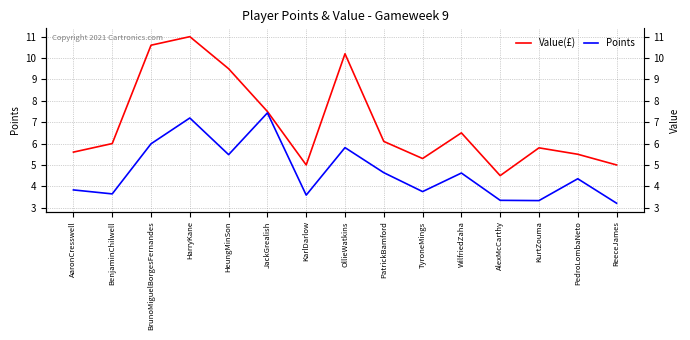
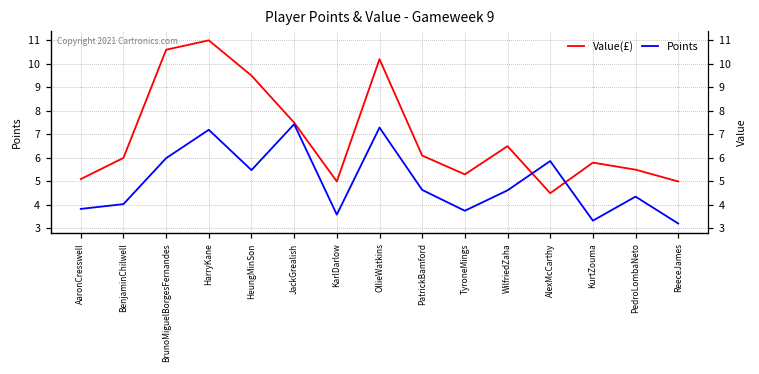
Value(£), AaronCresswell: 5.6 -> 5.1
Points, BenjaminChilwell: 3.6 -> 4.0
Points, OllieWatkins: 5.8 -> 7.3
Points, AlexMcCarthy: 3.3 -> 5.9
